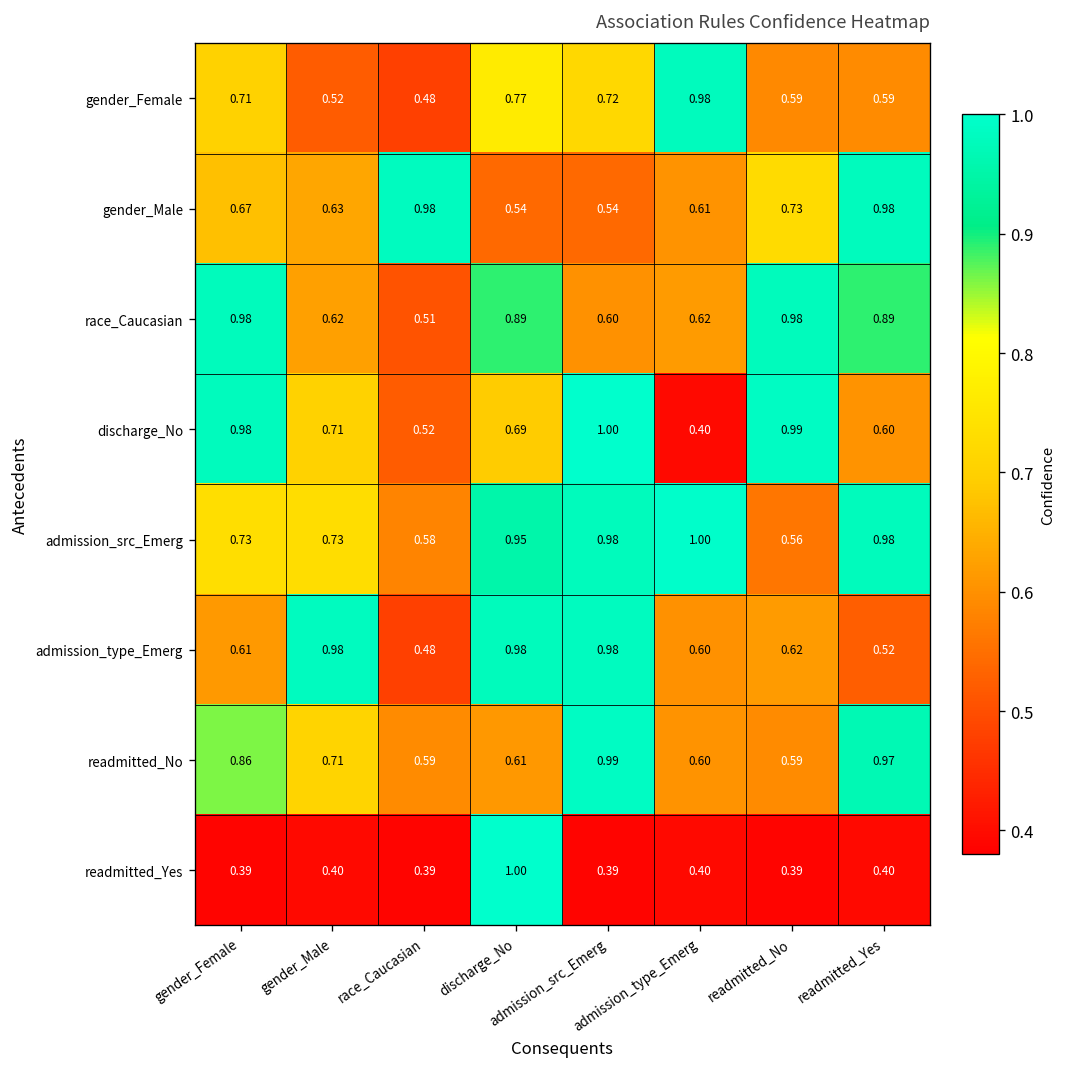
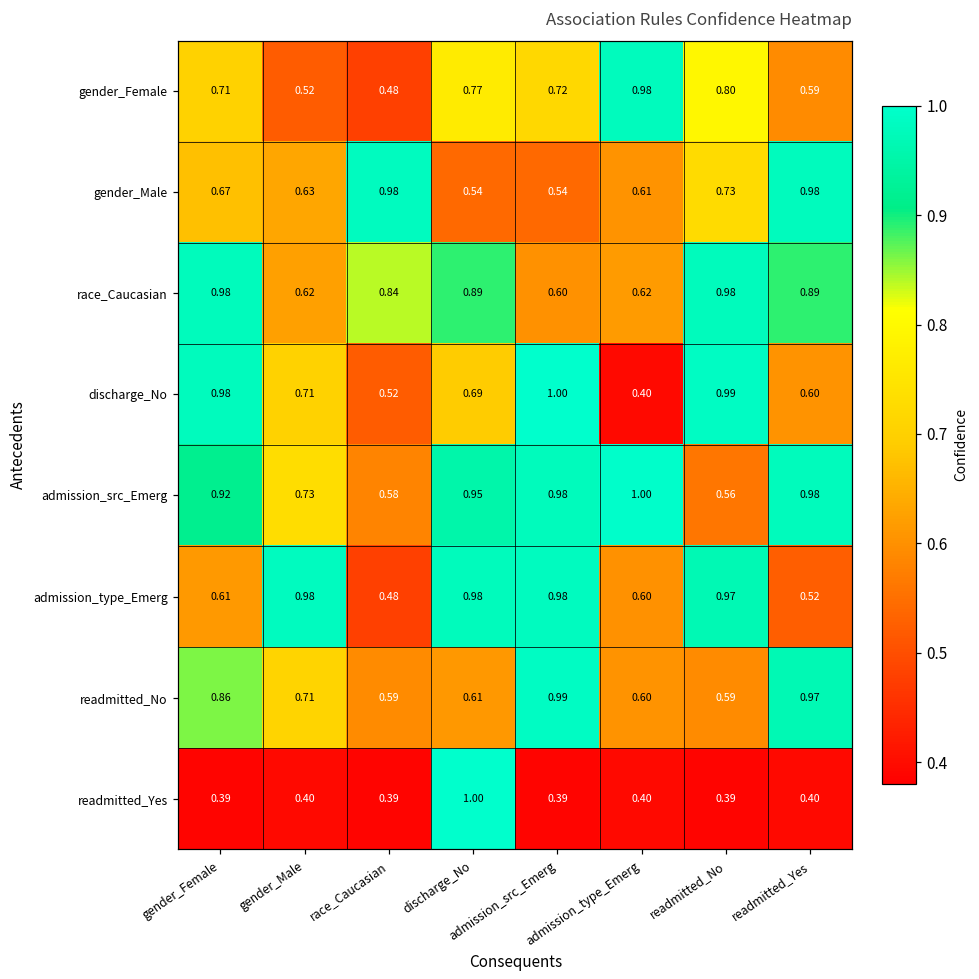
gender_Female, readmitted_No: 0.59 -> 0.80
race_Caucasian, race_Caucasian: 0.51 -> 0.84
admission_src_Emerg, gender_Female: 0.73 -> 0.92
admission_type_Emerg, readmitted_No: 0.62 -> 0.97
